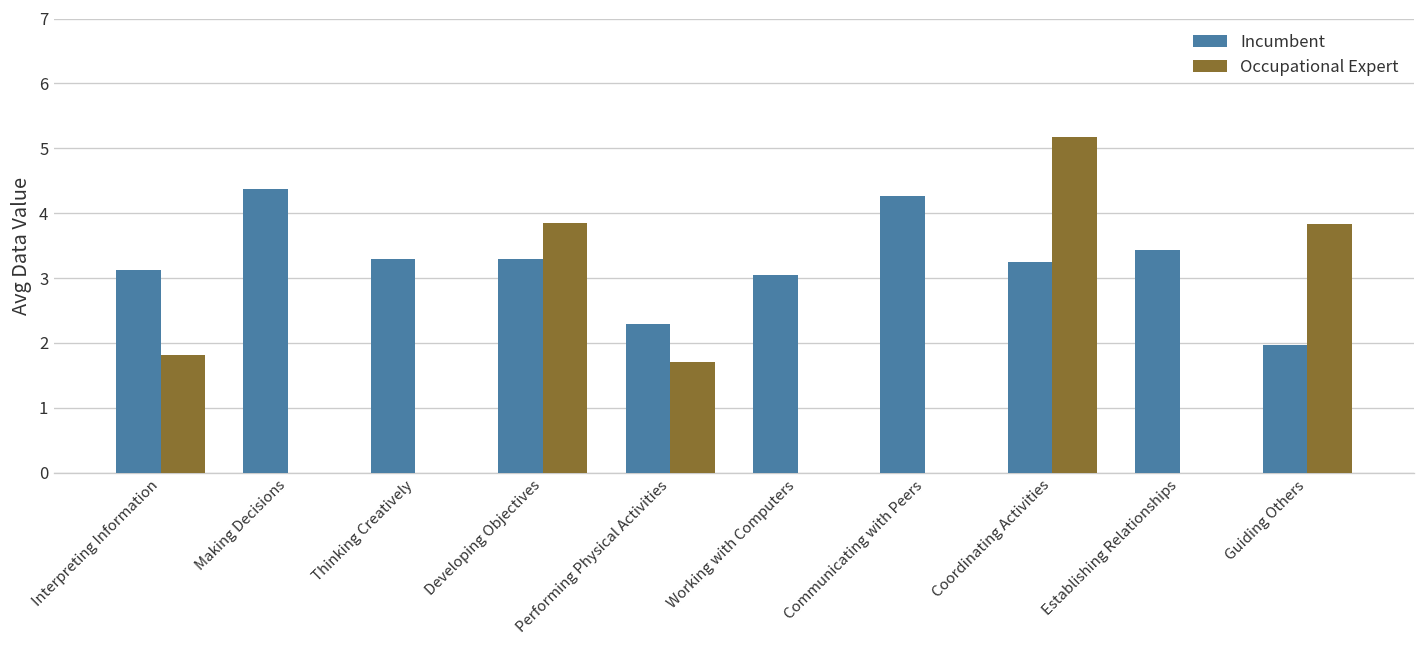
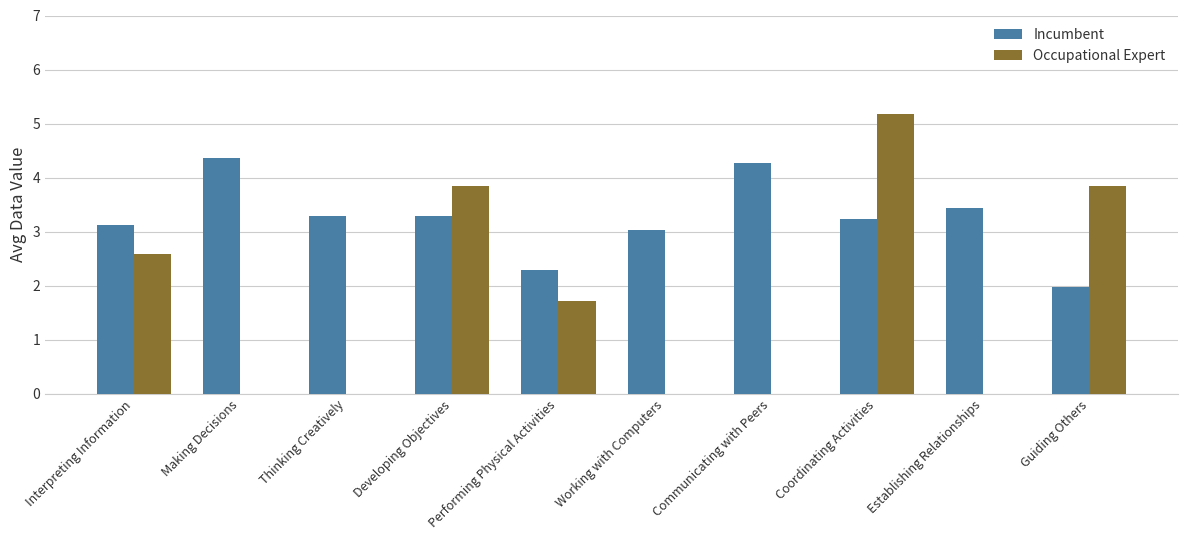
Occupational Expert, Interpreting Information: 1.8 -> 2.6
